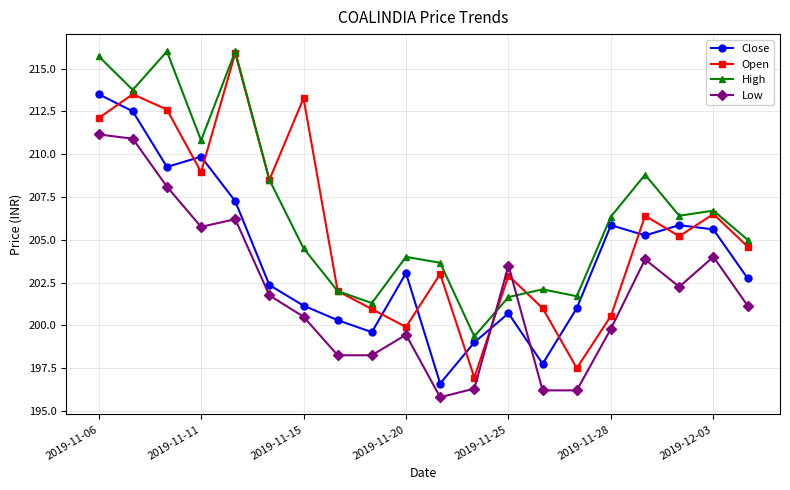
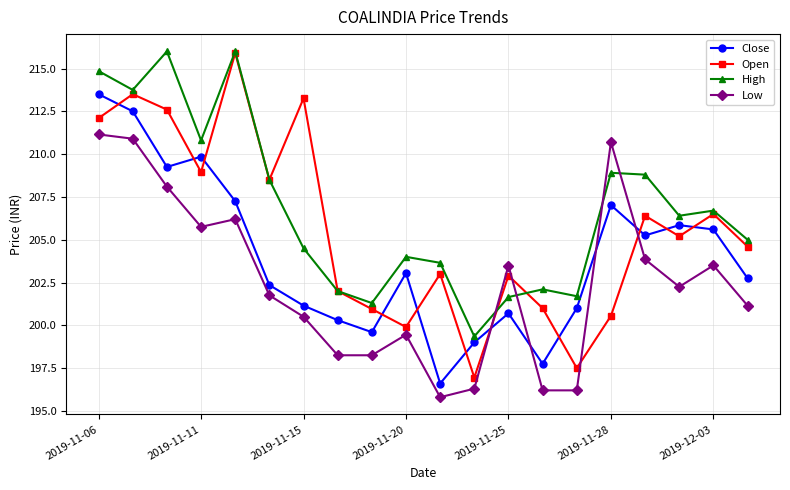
High, 2019-11-06: 215.7 -> 214.9
Close, 2019-11-28: 205.9 -> 207.0
High, 2019-11-28: 206.4 -> 208.9
Low, 2019-11-28: 199.8 -> 210.7
Low, 2019-12-03: 204.0 -> 203.5
